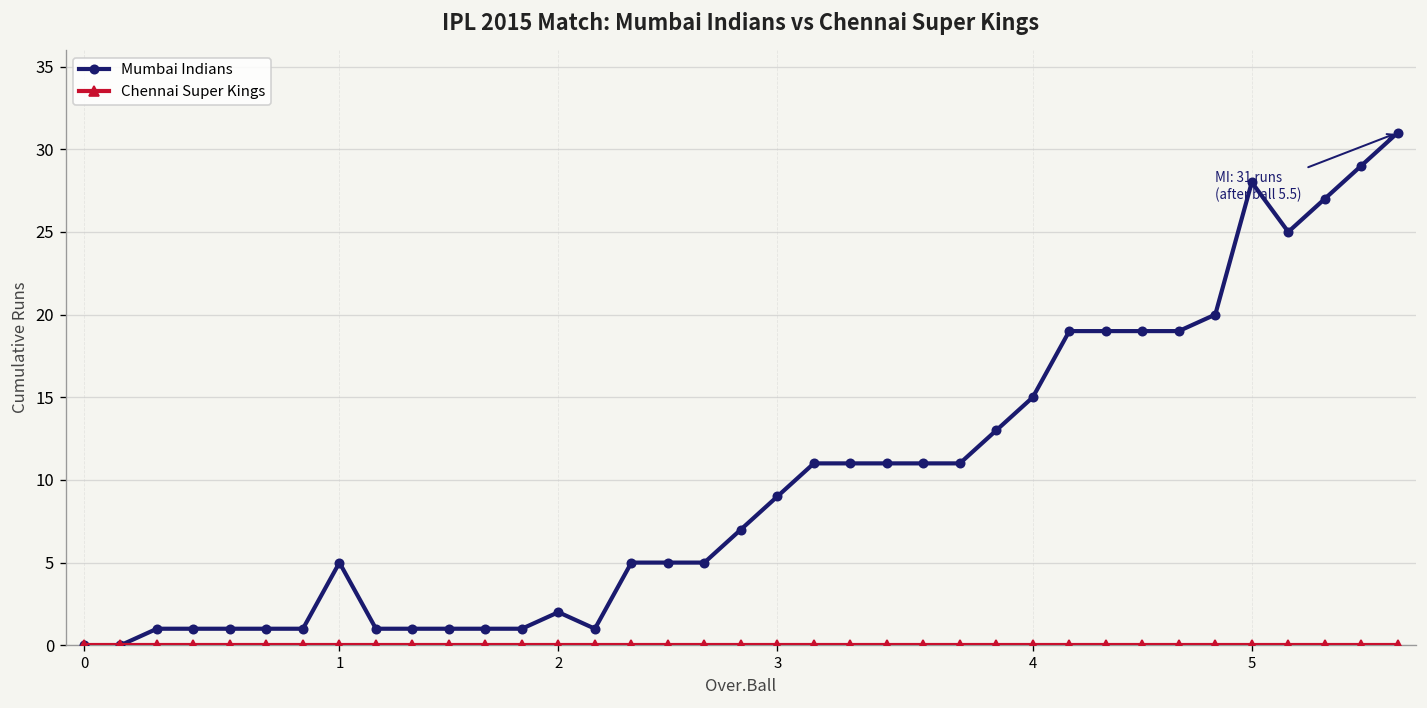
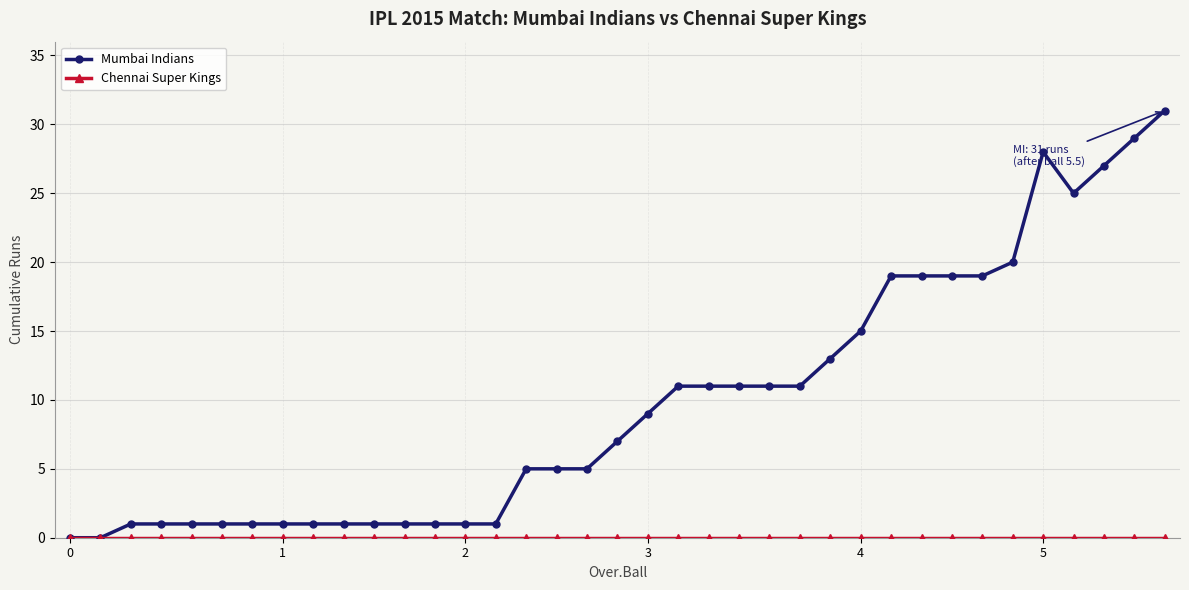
Mumbai Indians, 1: 5 -> 1
Mumbai Indians, 2: 2 -> 1
